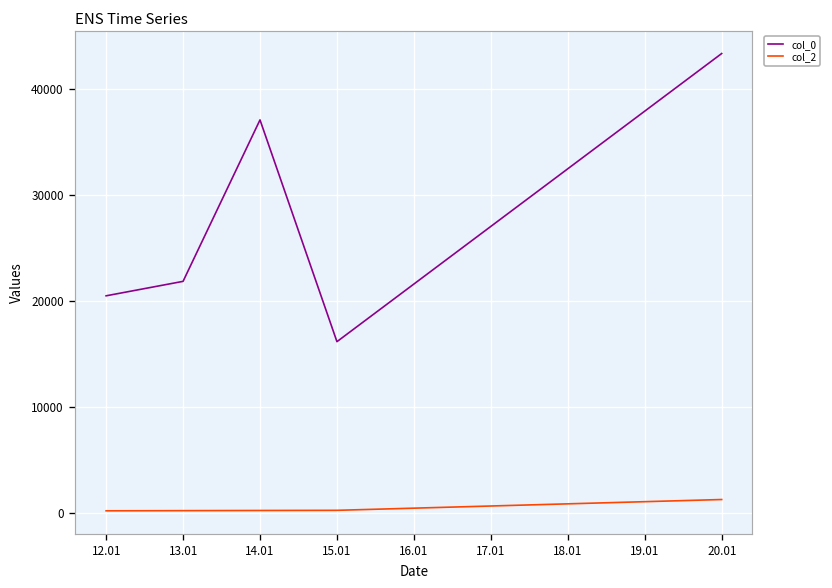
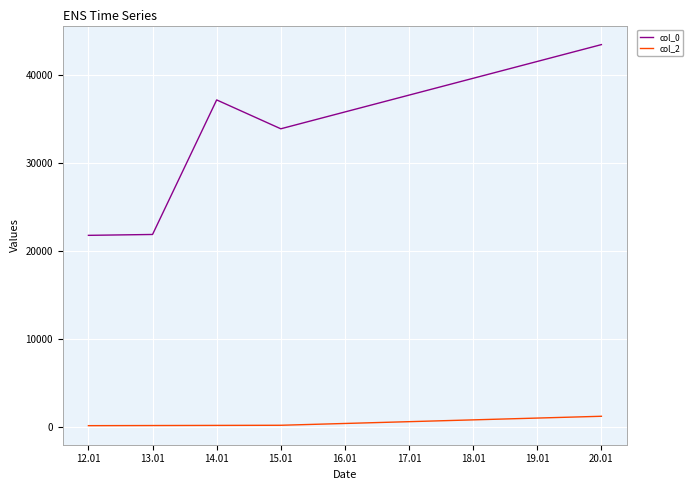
col_0, 12.01: 21000 -> 22000
col_0, 15.01: 16000 -> 34000
